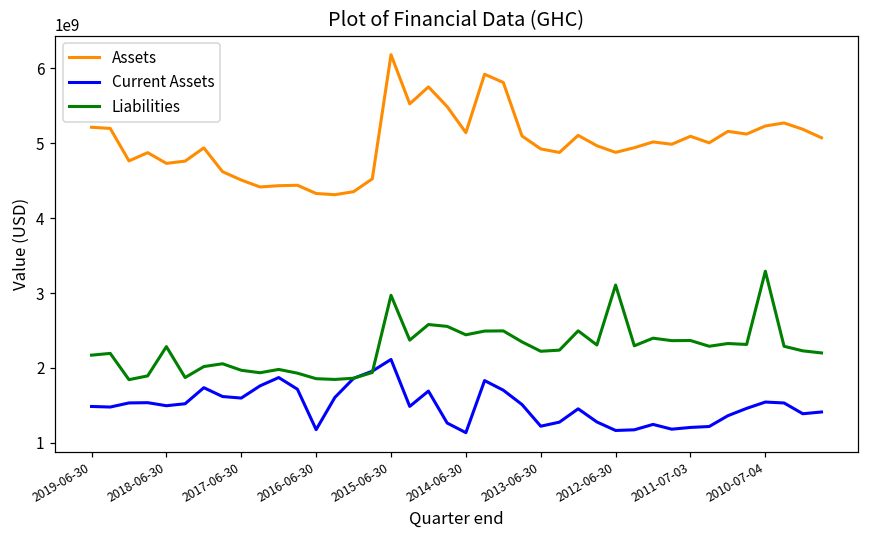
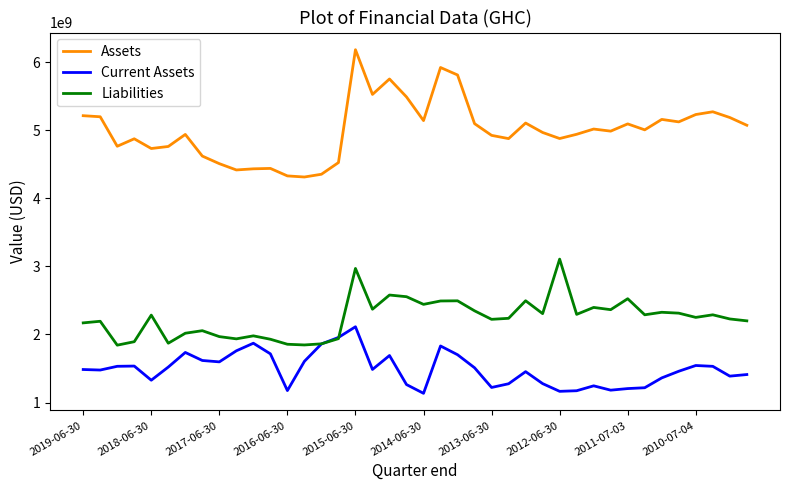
Current Assets, 2018-06-30: 1500000000 -> 1300000000
Liabilities, 2011-07-03: 2400000000 -> 2500000000
Liabilities, 2010-07-04: 3300000000 -> 2300000000
